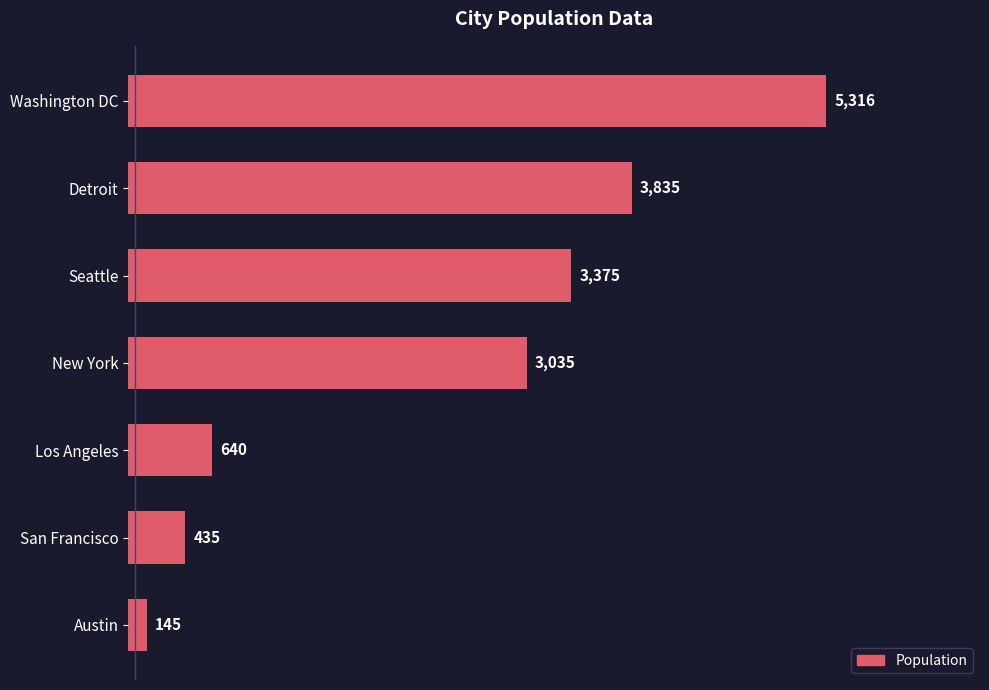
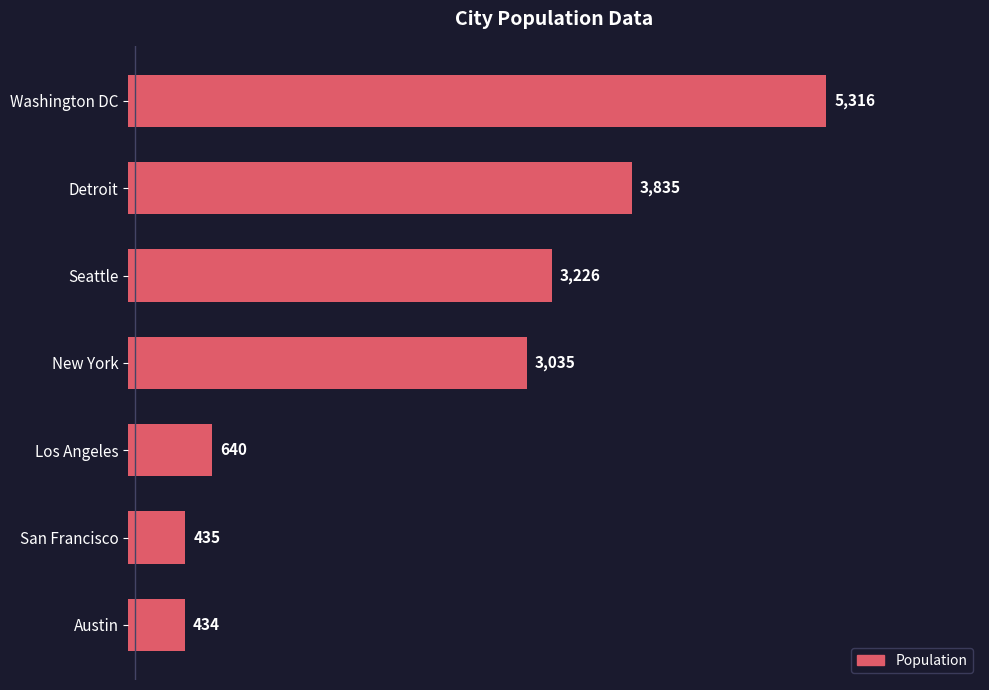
Seattle: 3,375 -> 3,226
Austin: 145 -> 434
